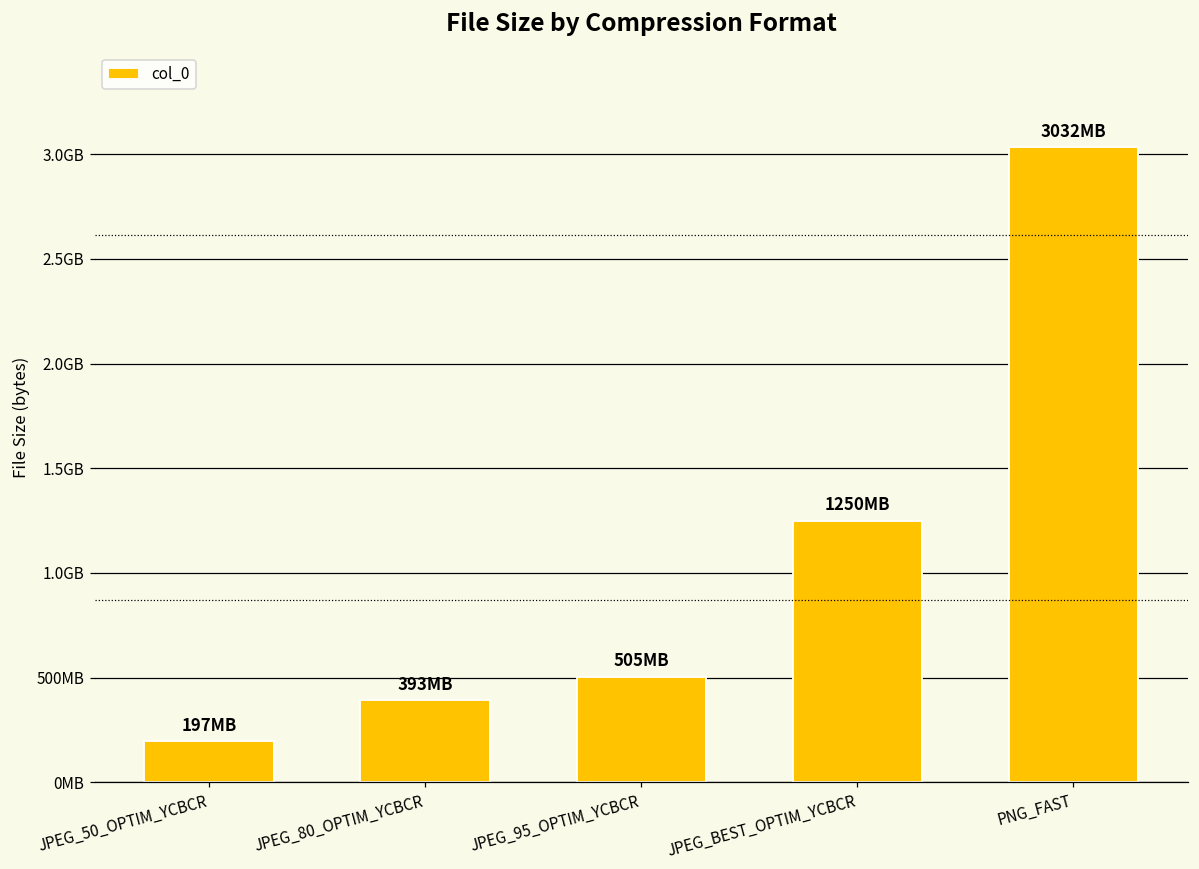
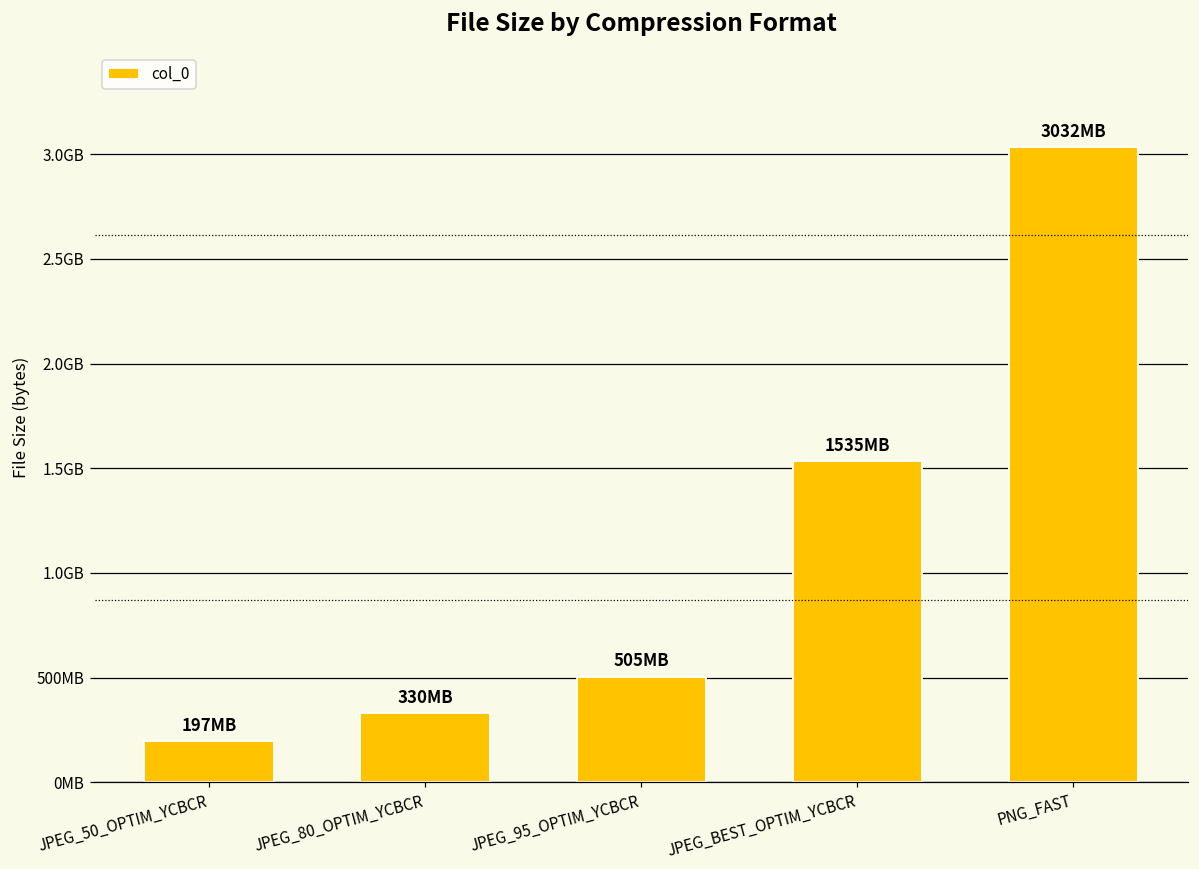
JPEG_80_OPTIM_YCBCR: 393 -> 330
JPEG_BEST_OPTIM_YCBCR: 1250 -> 1535
